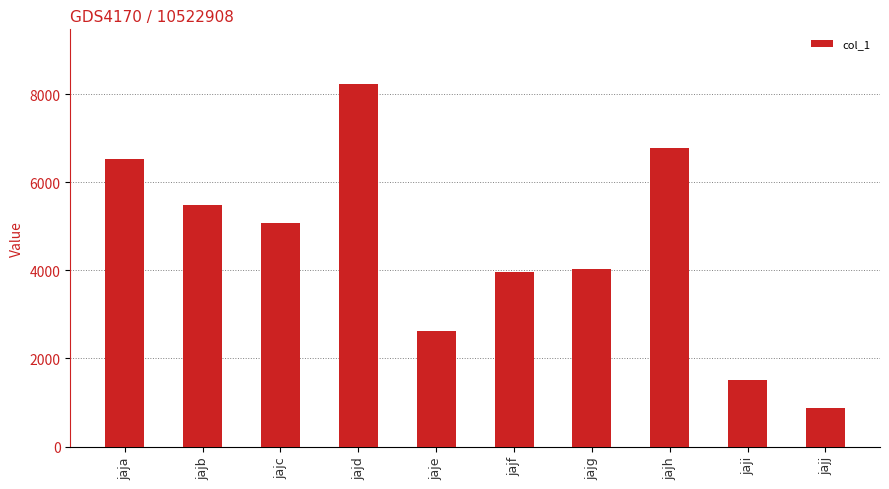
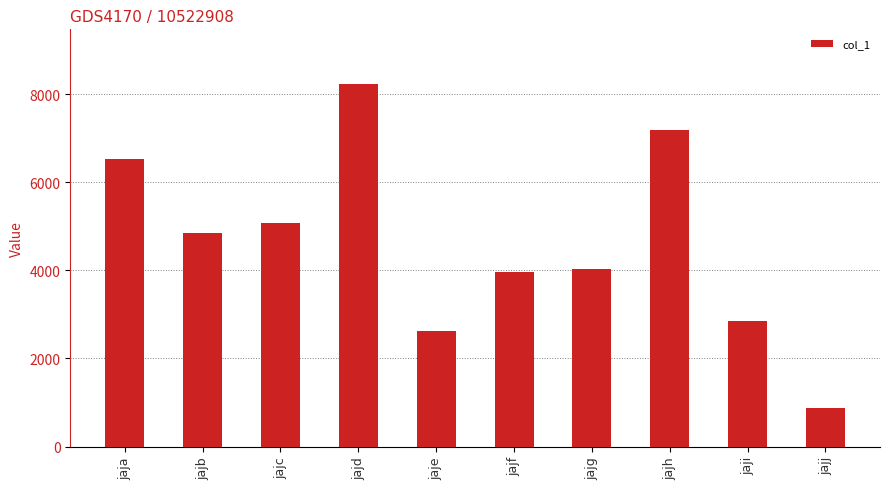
jajb: 5500 -> 4800
jajh: 6800 -> 7200
jaji: 1500 -> 2900
